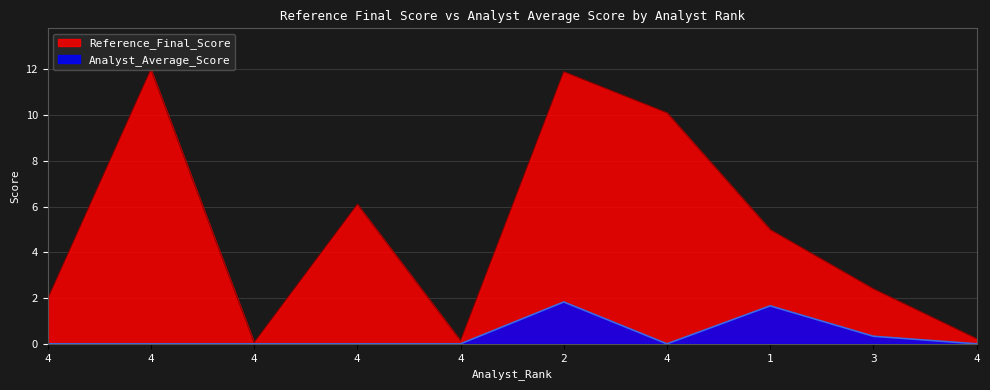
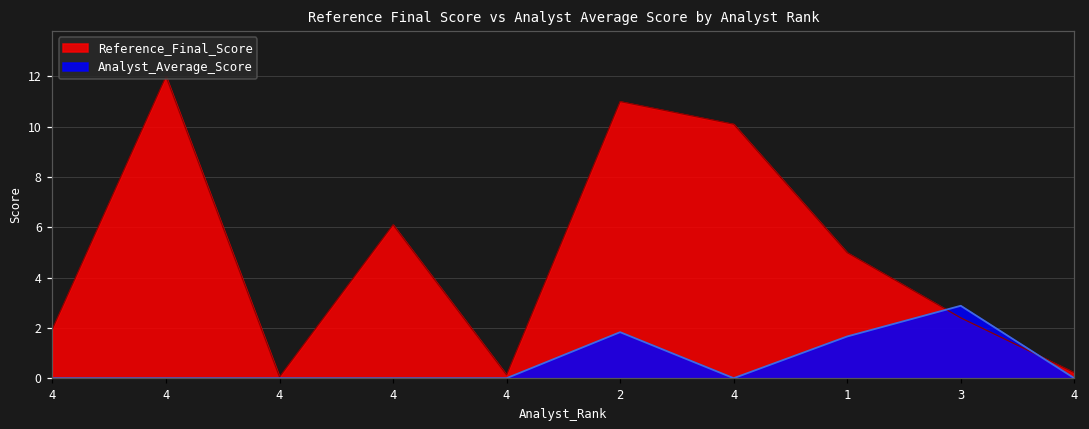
Reference_Final_Score, 2: 11.9 -> 11.0
Analyst_Average_Score, 3: 0.3 -> 2.9
